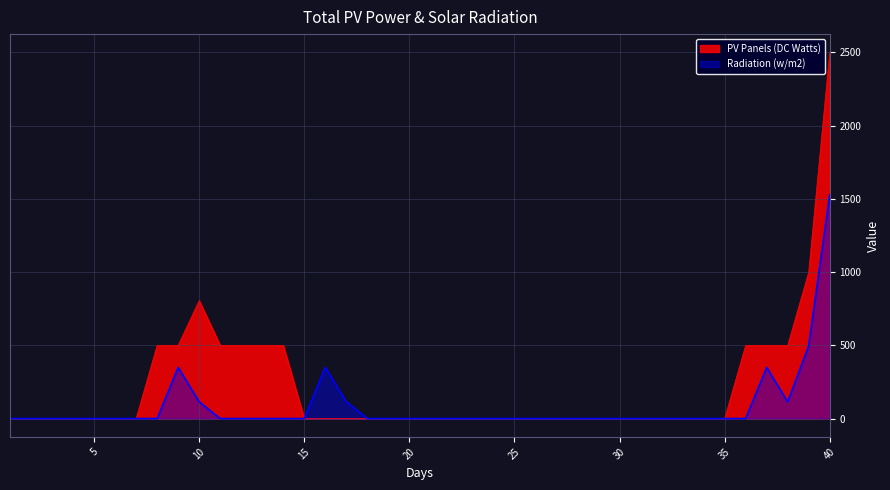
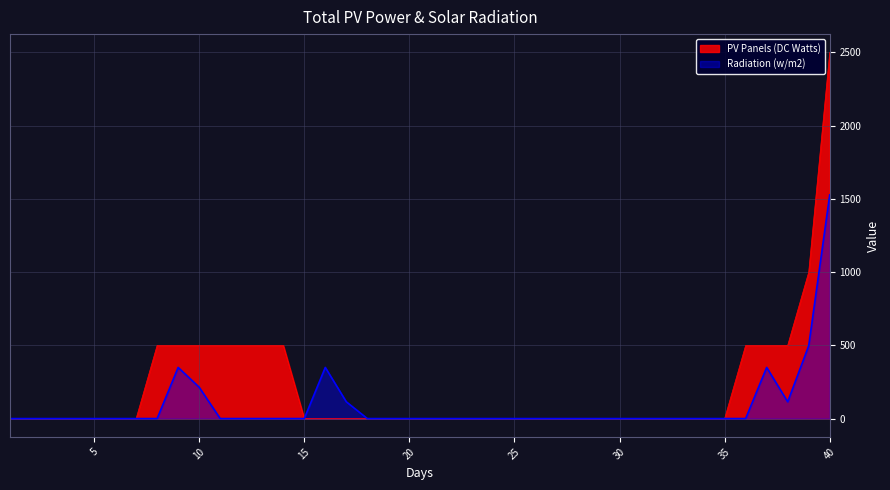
PV Panels (DC Watts), 10: 810 -> 500
Radiation (w/m2), 10: 110 -> 210
